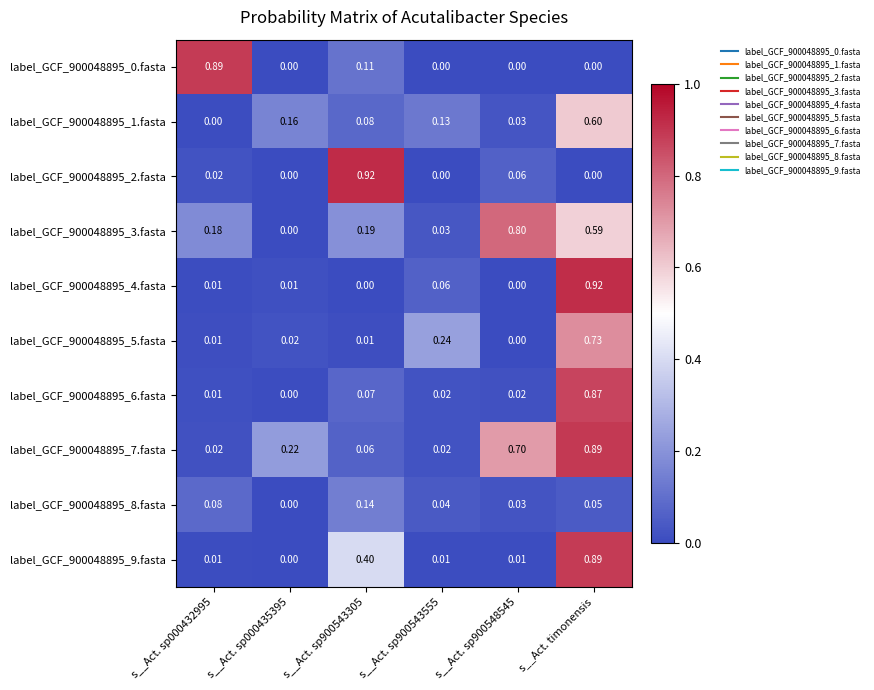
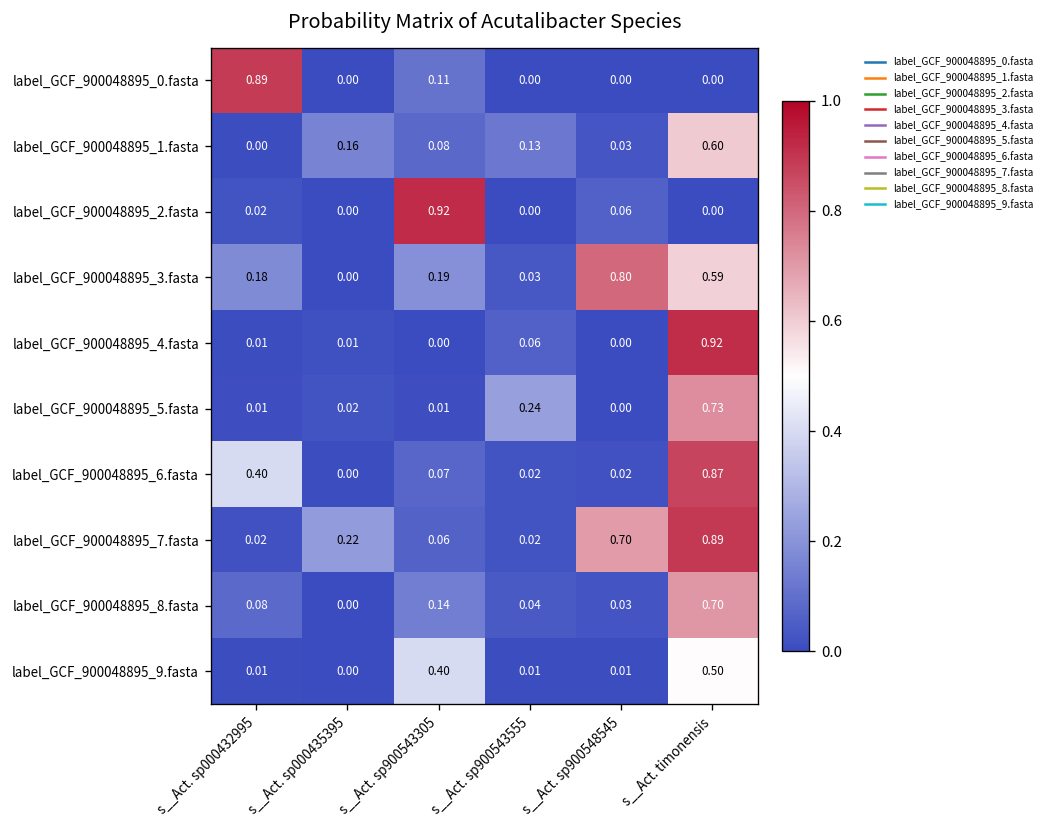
label_GCF_900048895_6.fasta, s__Act. sp000432995: 0.01 -> 0.40
label_GCF_900048895_8.fasta, s__Act. timonensis: 0.05 -> 0.70
label_GCF_900048895_9.fasta, s__Act. timonensis: 0.89 -> 0.50
